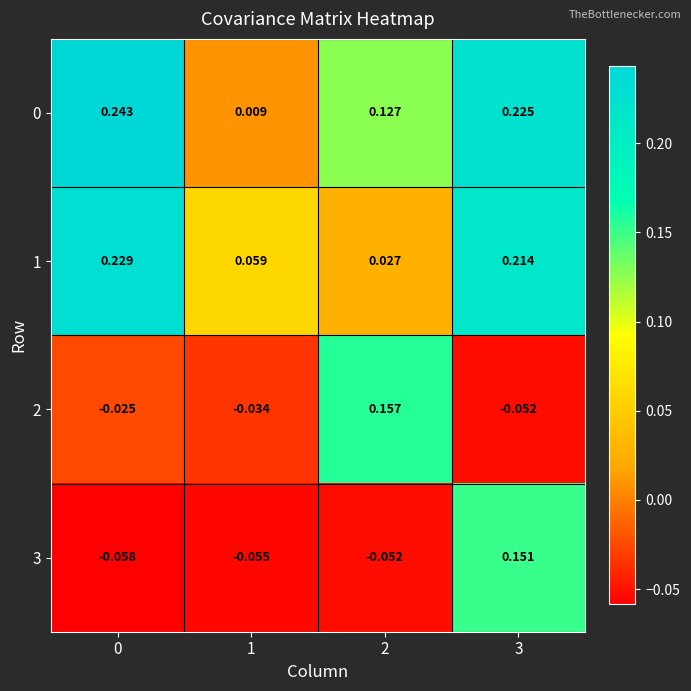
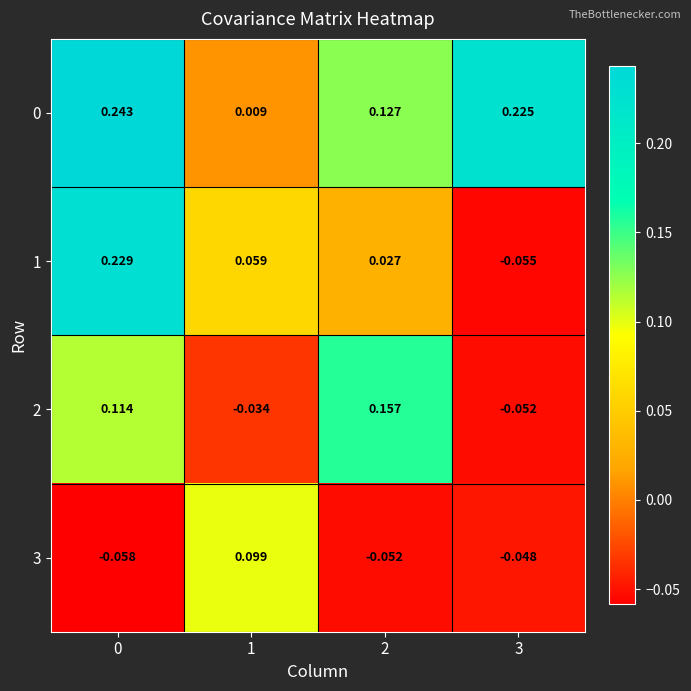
1, 3: 0.214 -> -0.055
2, 0: -0.025 -> 0.114
3, 1: -0.055 -> 0.099
3, 3: 0.151 -> -0.048
